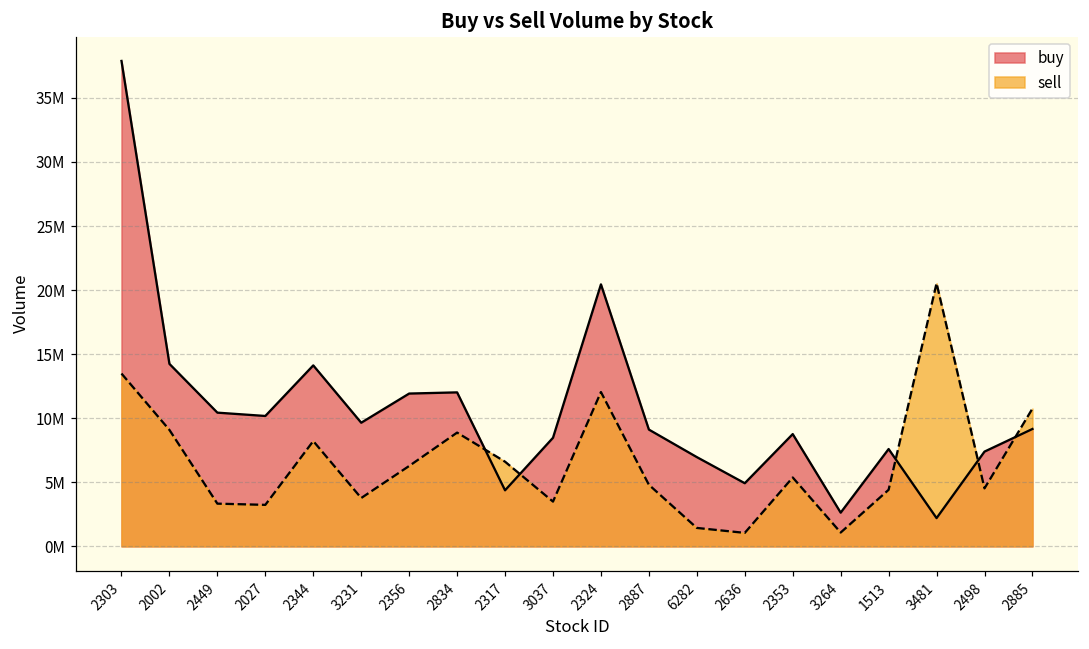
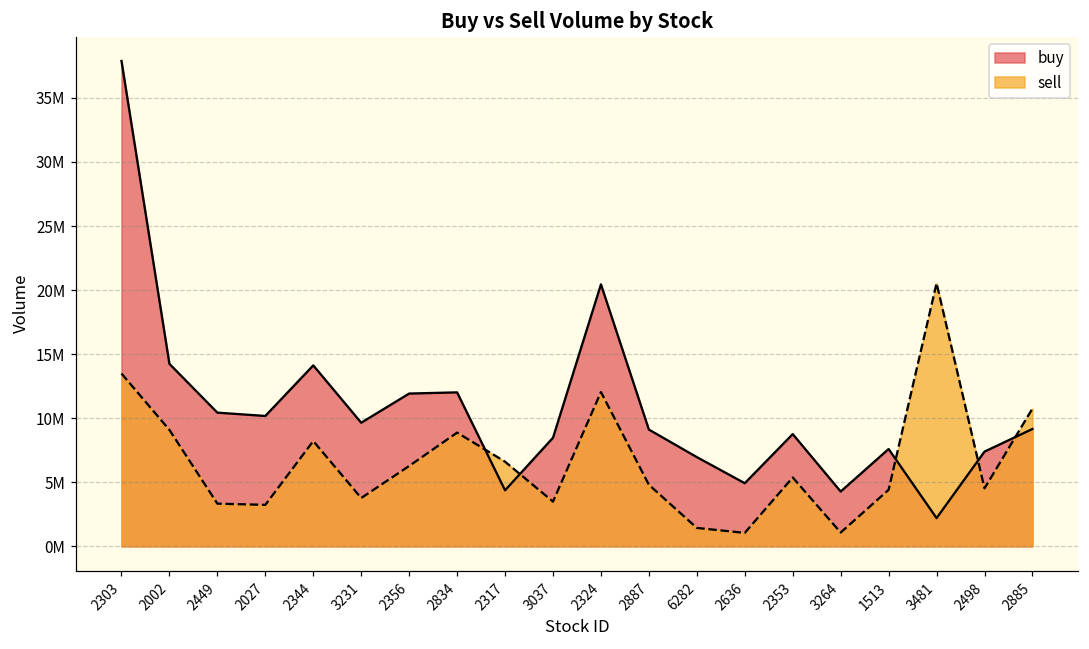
buy, 3264: 2600000 -> 4300000
